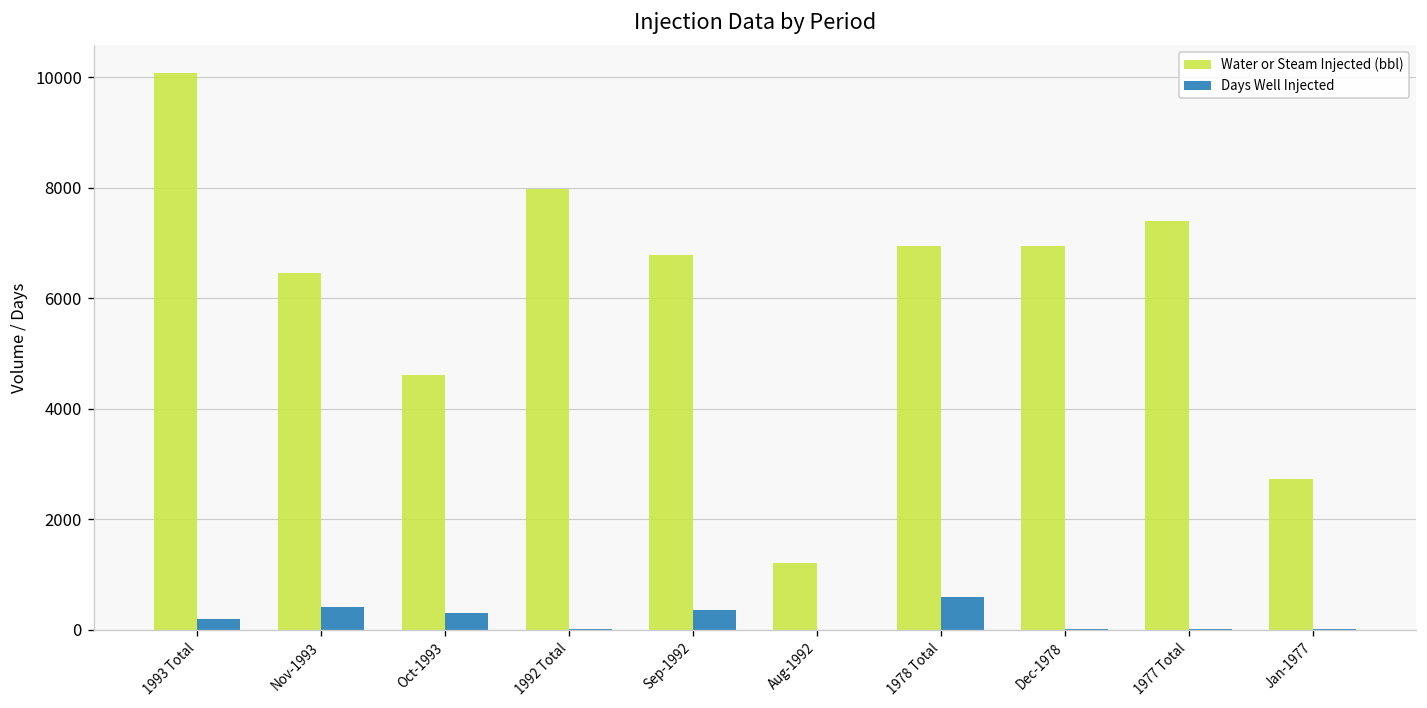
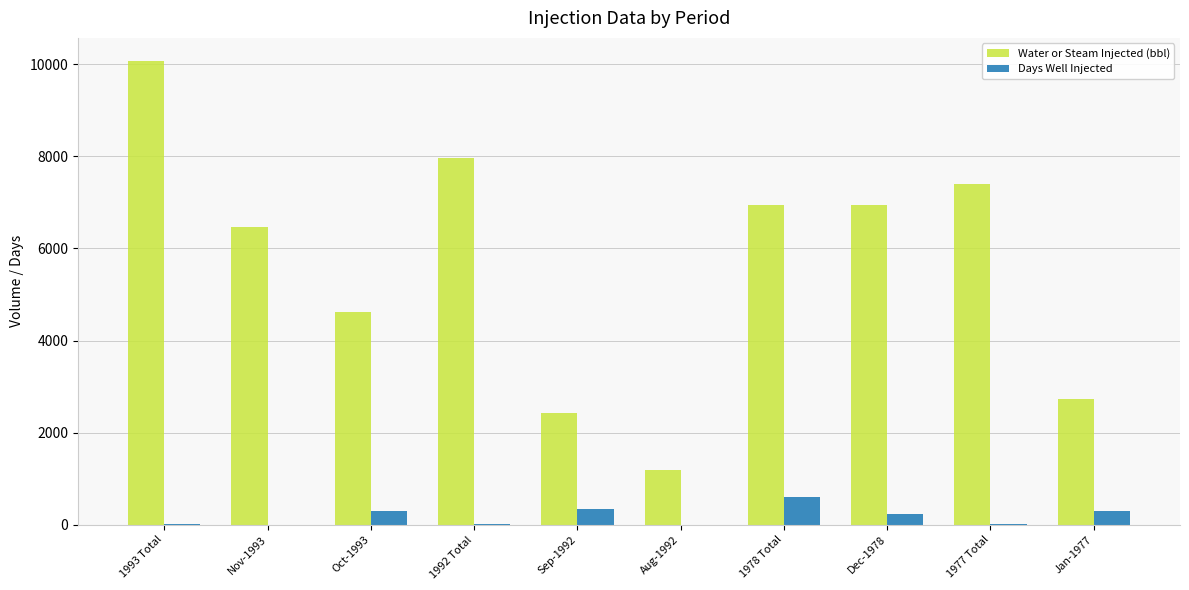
Days Well Injected, 1993 Total: 200 -> 0
Days Well Injected, Nov-1993: 400 -> 0
Water or Steam Injected (bbl), Sep-1992: 6800 -> 2400
Days Well Injected, Dec-1978: 0 -> 200
Days Well Injected, Jan-1977: 0 -> 300
